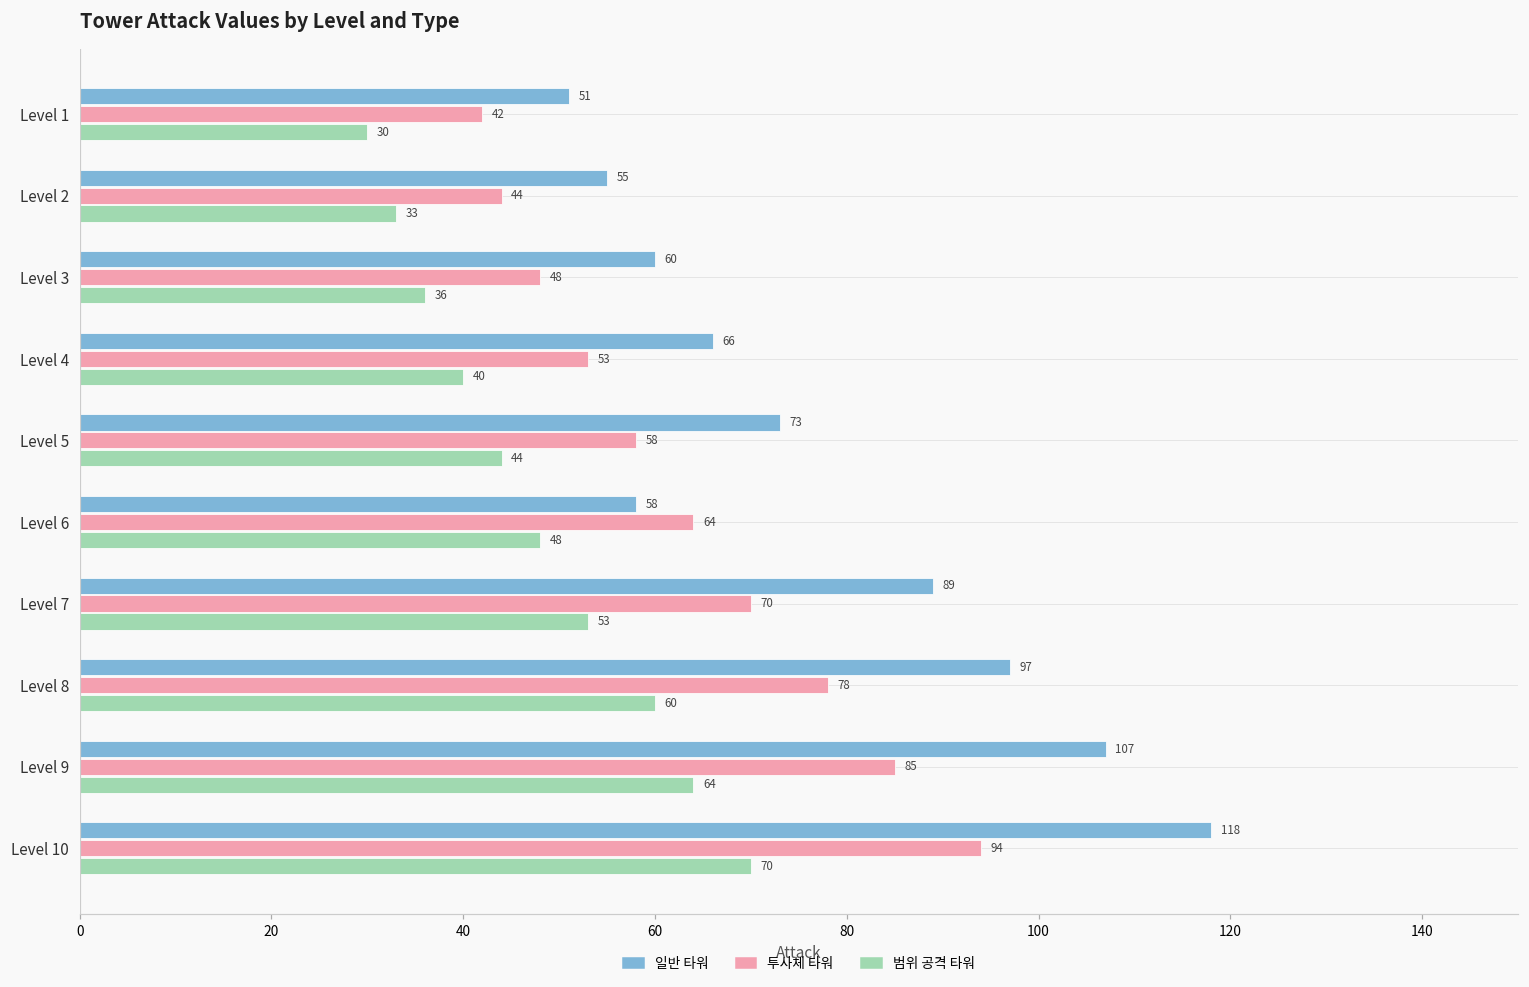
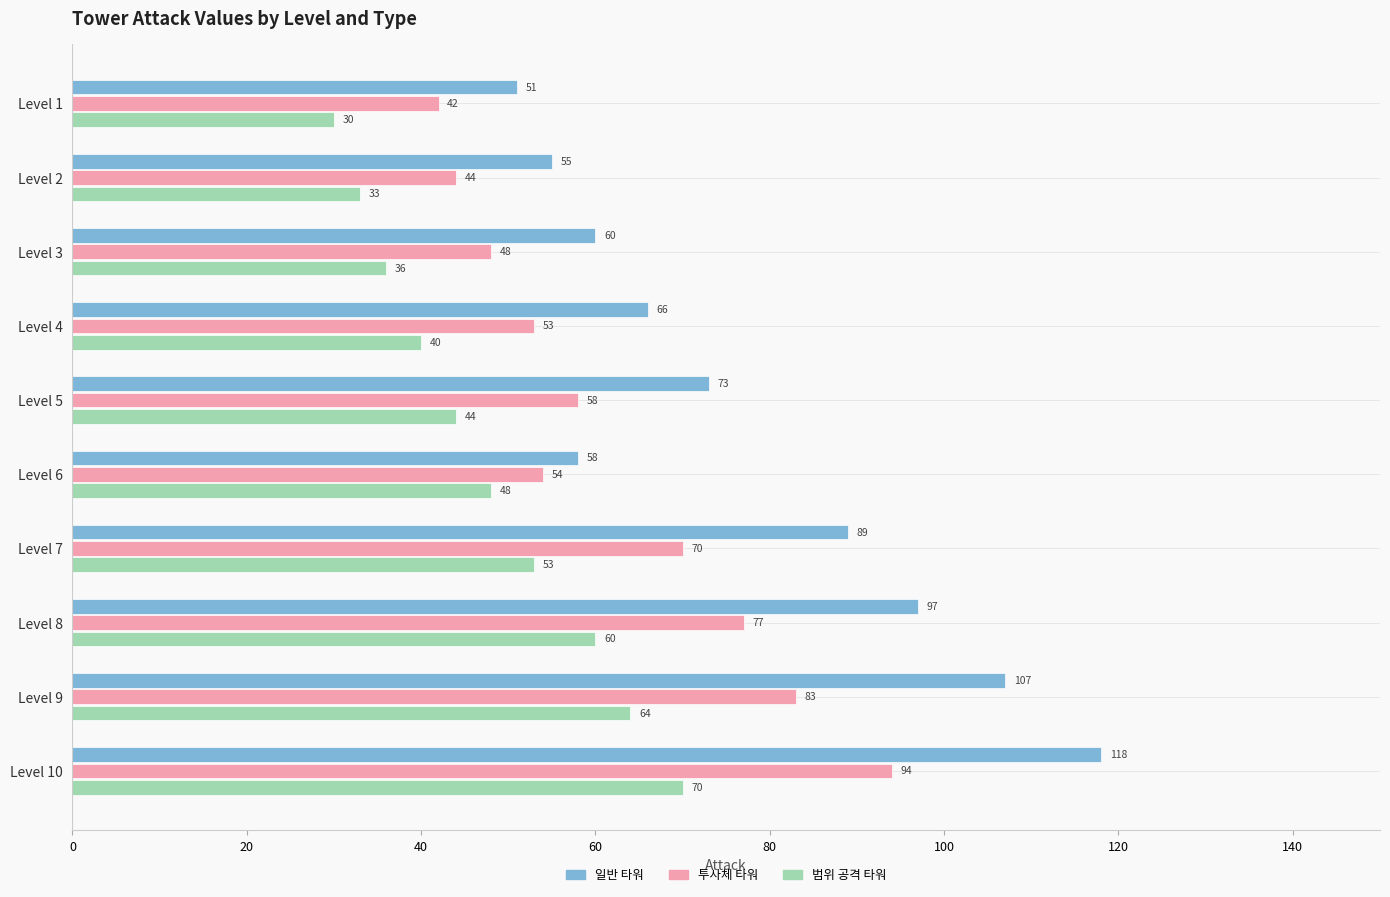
투사체 타워, Level 6: 64 -> 54
투사체 타워, Level 8: 78 -> 77
투사체 타워, Level 9: 85 -> 83
